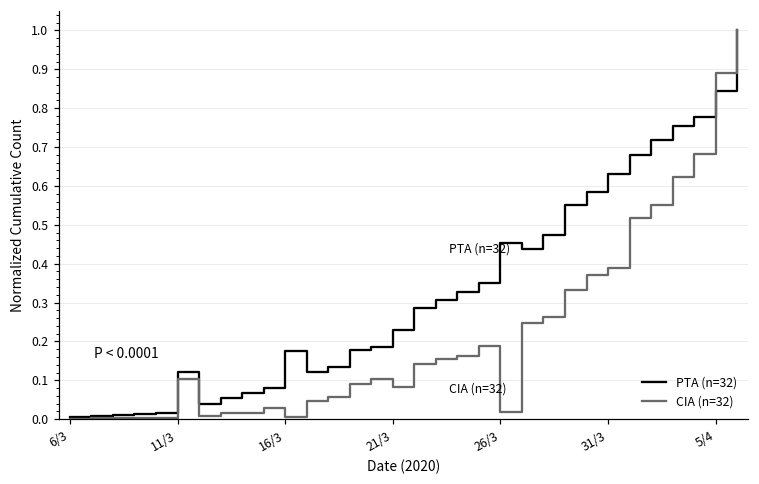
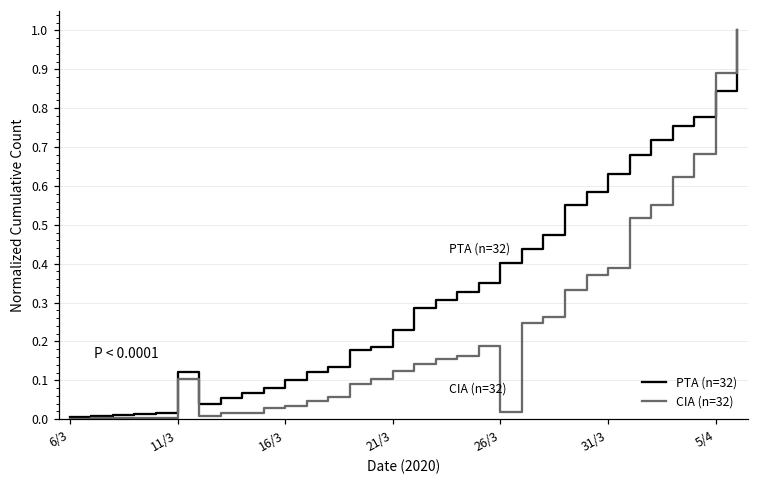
PTA (n=32), 16/3: 0.18 -> 0.10
CIA (n=32), 16/3: 0.01 -> 0.03
CIA (n=32), 21/3: 0.08 -> 0.12
PTA (n=32), 26/3: 0.45 -> 0.40
